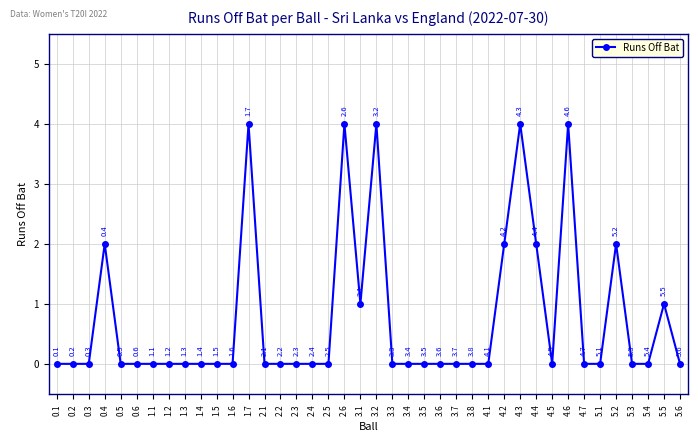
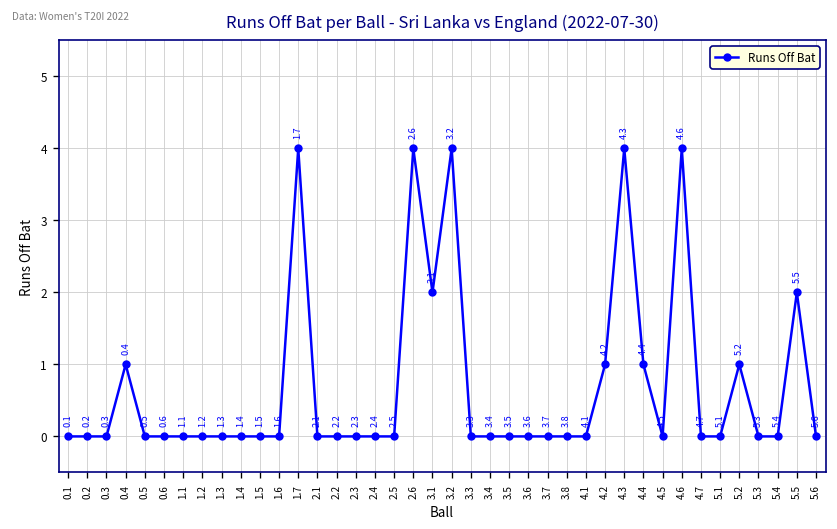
0.4: 2 -> 1
3.1: 1 -> 2
4.2: 2 -> 1
4.4: 2 -> 1
5.2: 2 -> 1
5.5: 1 -> 2
